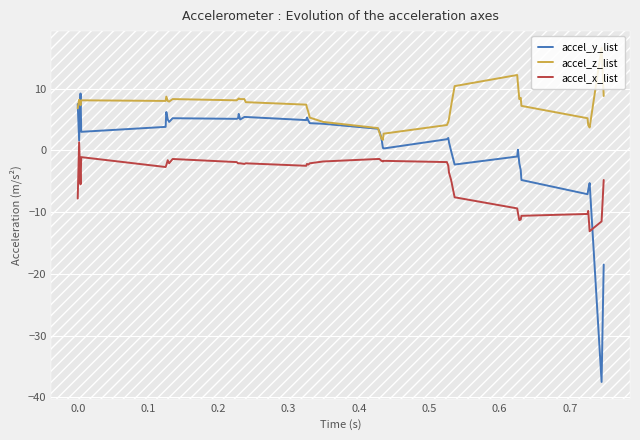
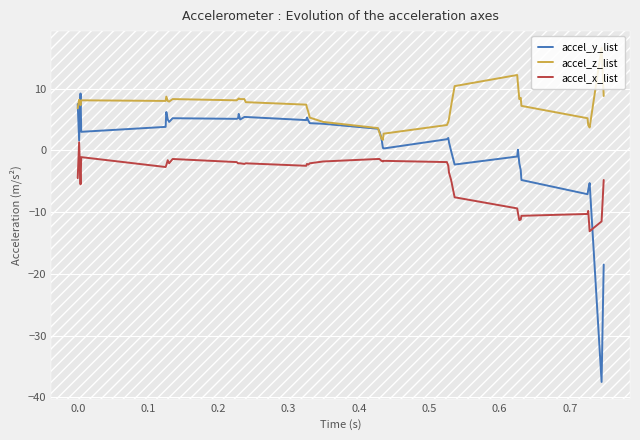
accel_x_list, 0.0: -8 -> -5
